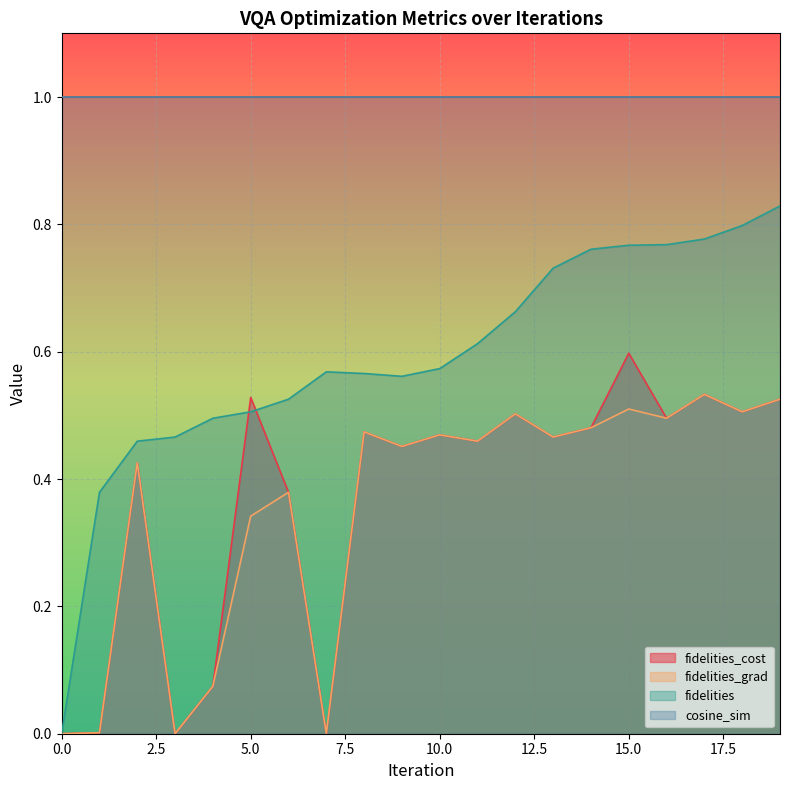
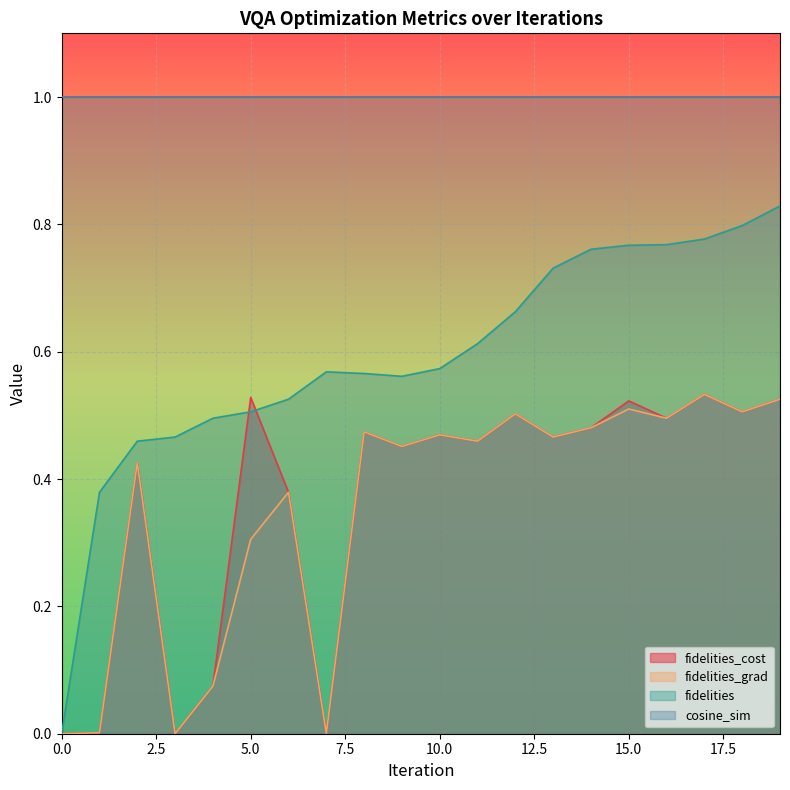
fidelities_grad, 5.0: 0.34 -> 0.31
fidelities_cost, 15.0: 0.60 -> 0.52
